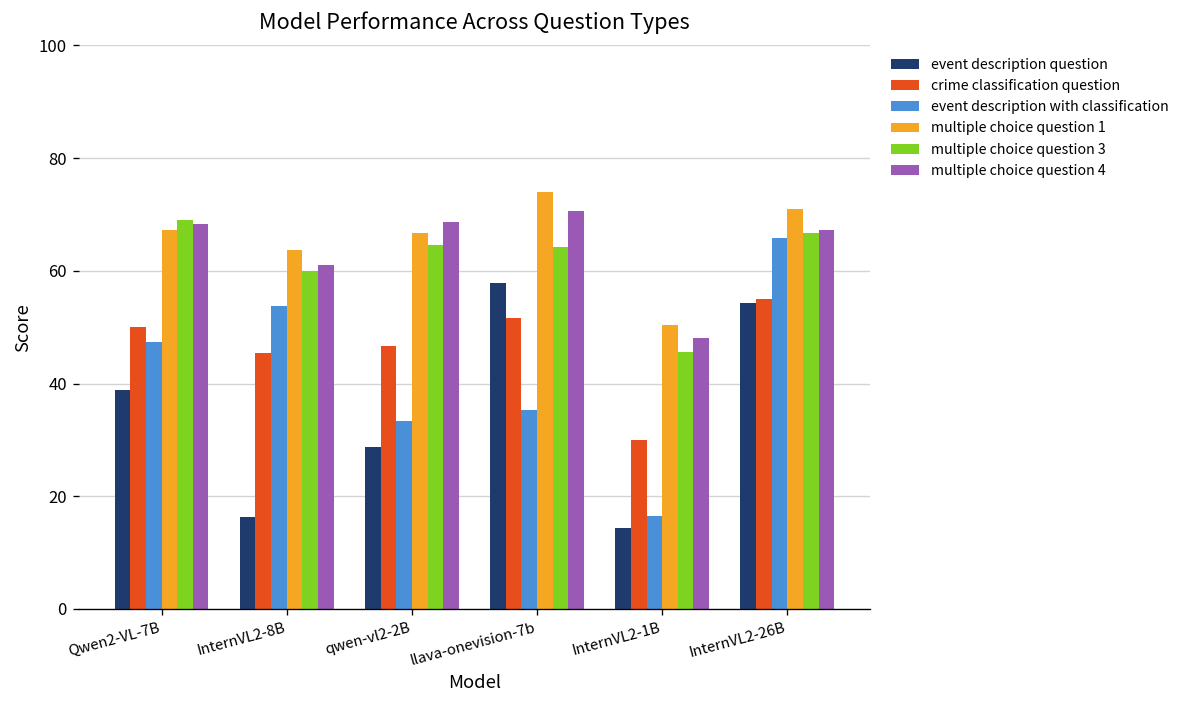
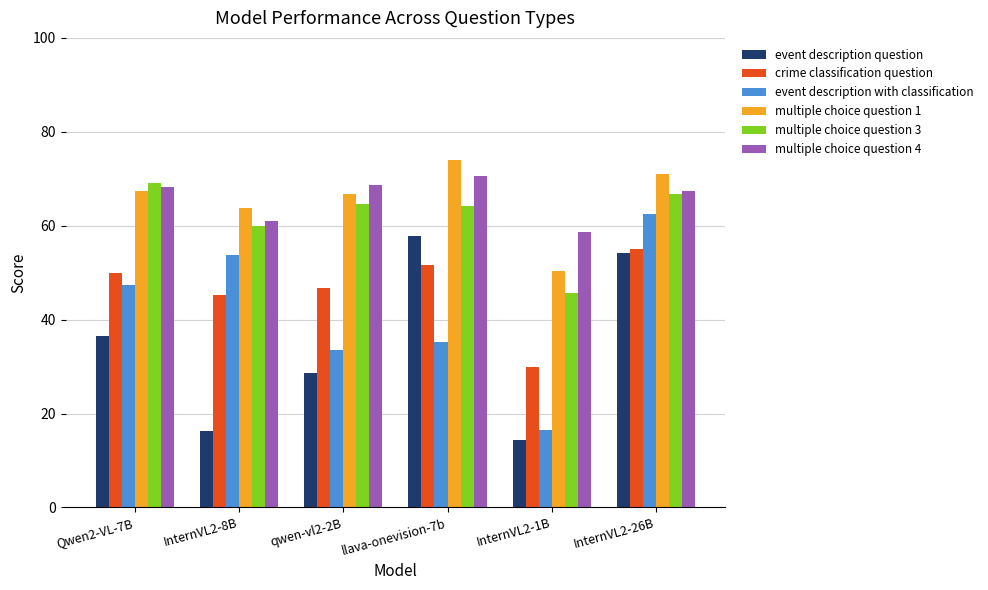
event description question, Qwen2-VL-7B: 39 -> 36
multiple choice question 4, InternVL2-1B: 48 -> 59
event description with classification, InternVL2-26B: 66 -> 63
